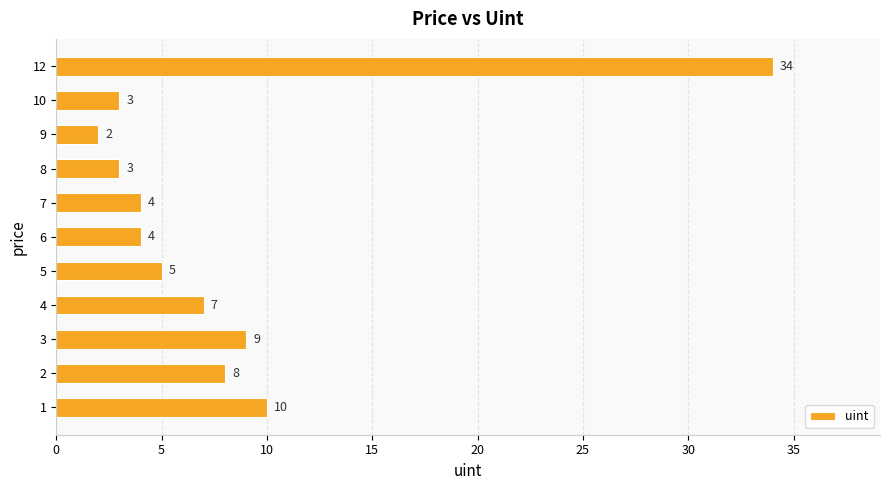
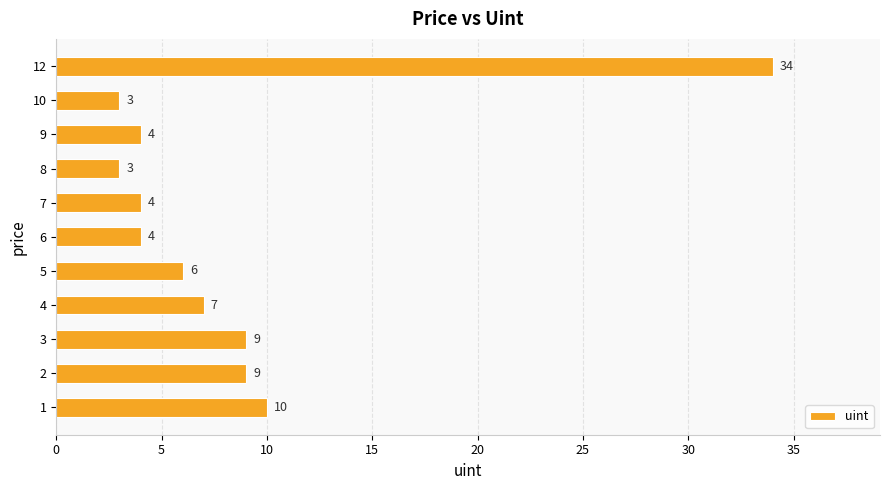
9: 2 -> 4
5: 5 -> 6
2: 8 -> 9
